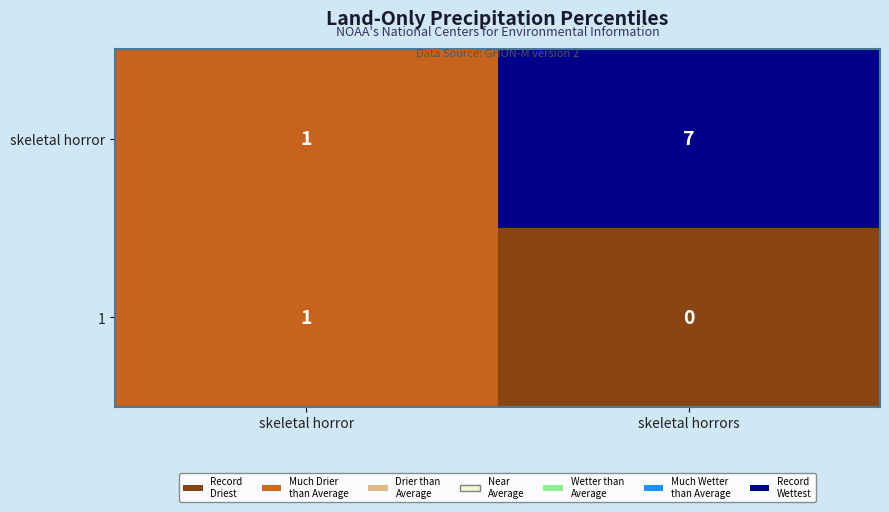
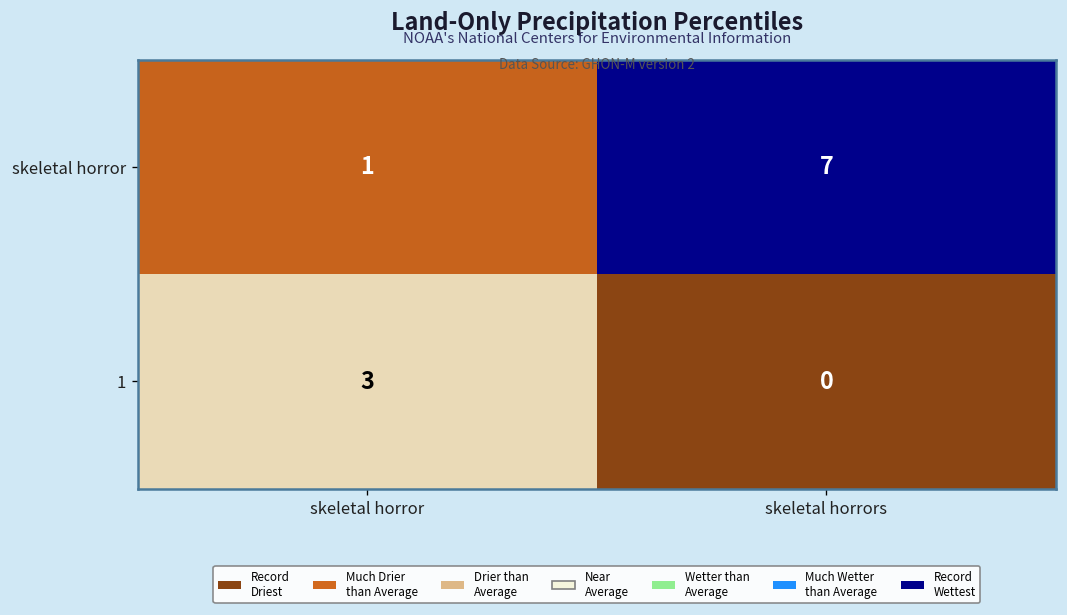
1, skeletal horror: 1 -> 3
